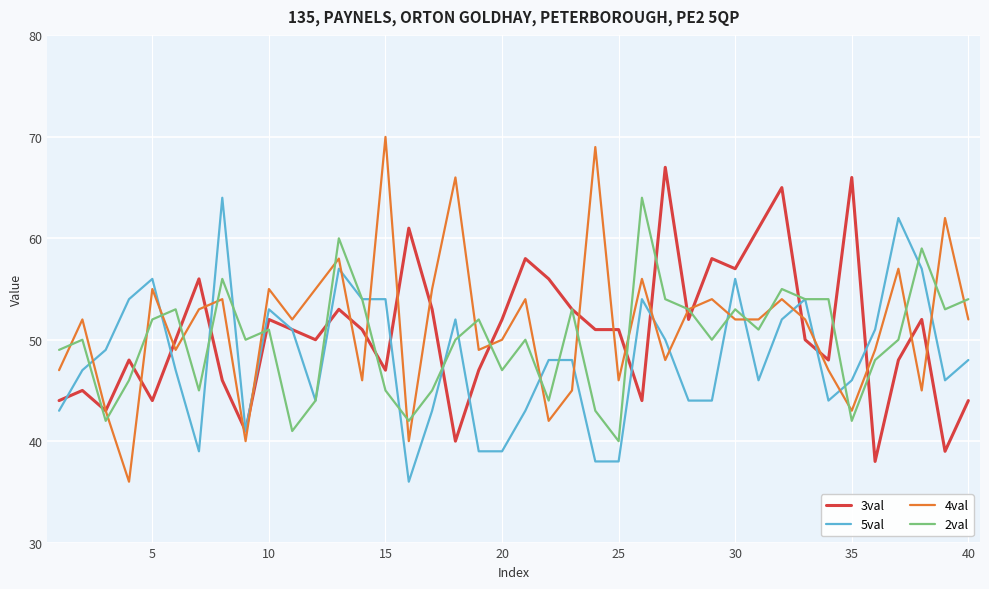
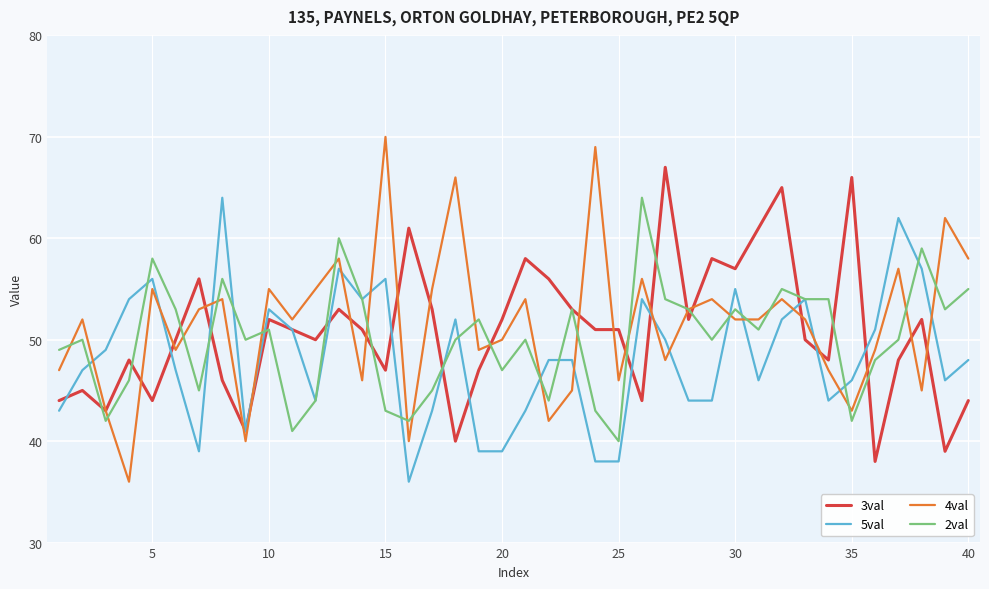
2val, 5: 52 -> 58
5val, 15: 54 -> 56
2val, 15: 45 -> 43
5val, 30: 56 -> 55
4val, 40: 52 -> 58
2val, 40: 54 -> 55
